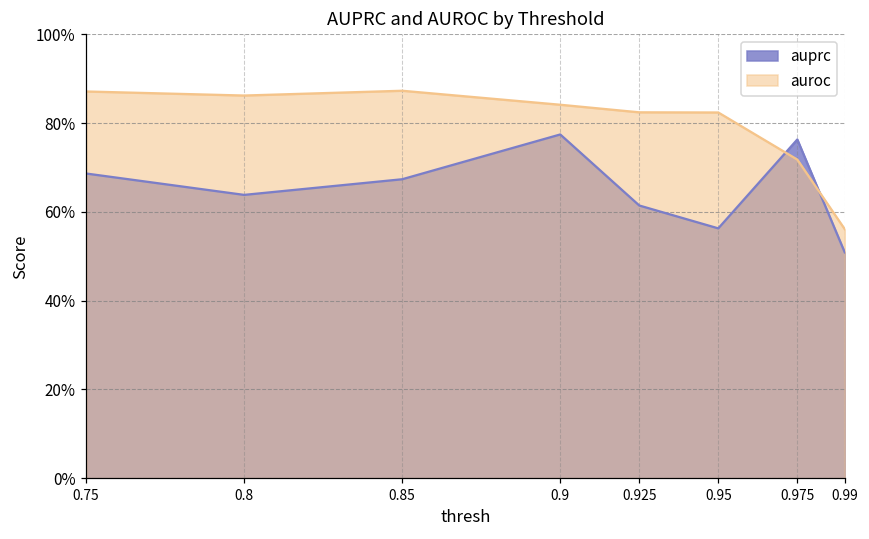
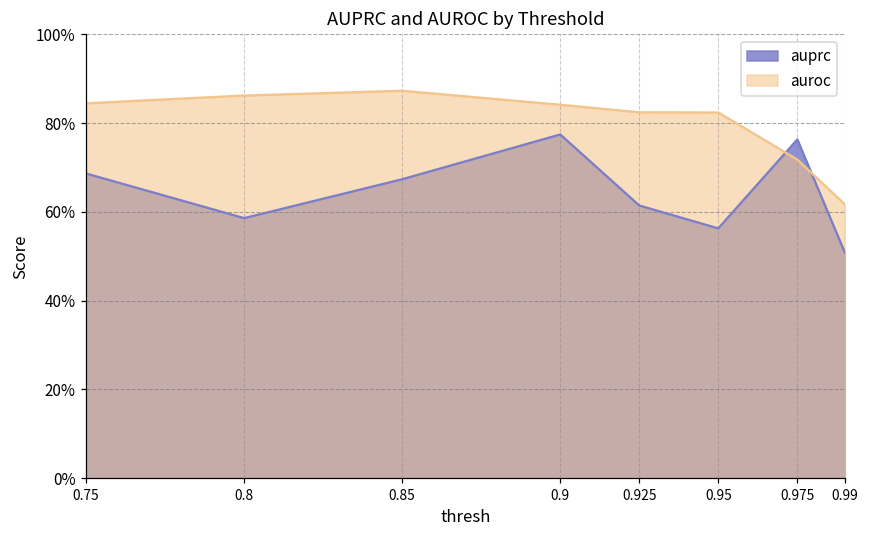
auroc, 0.75: 87% -> 84%
auprc, 0.8: 64% -> 59%
auroc, 0.99: 56% -> 62%
